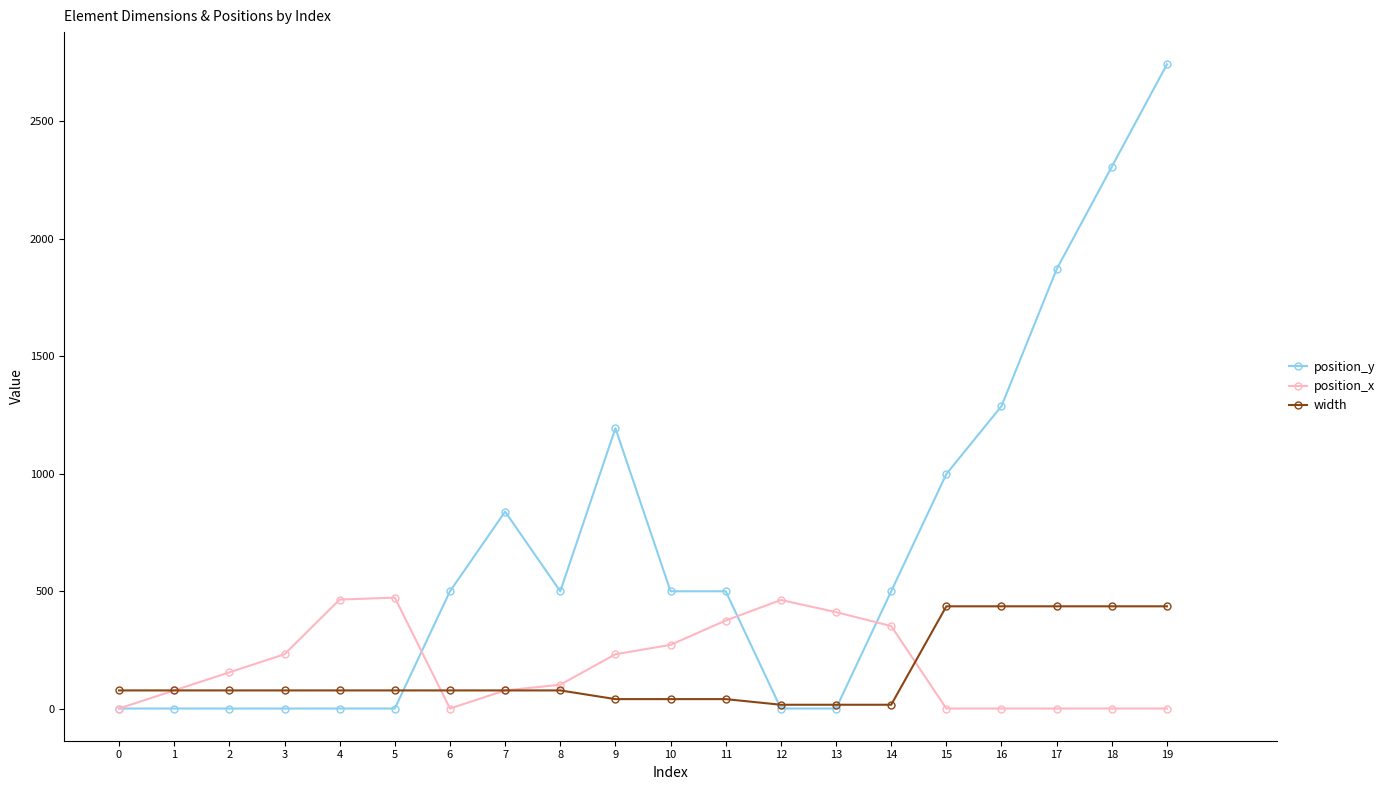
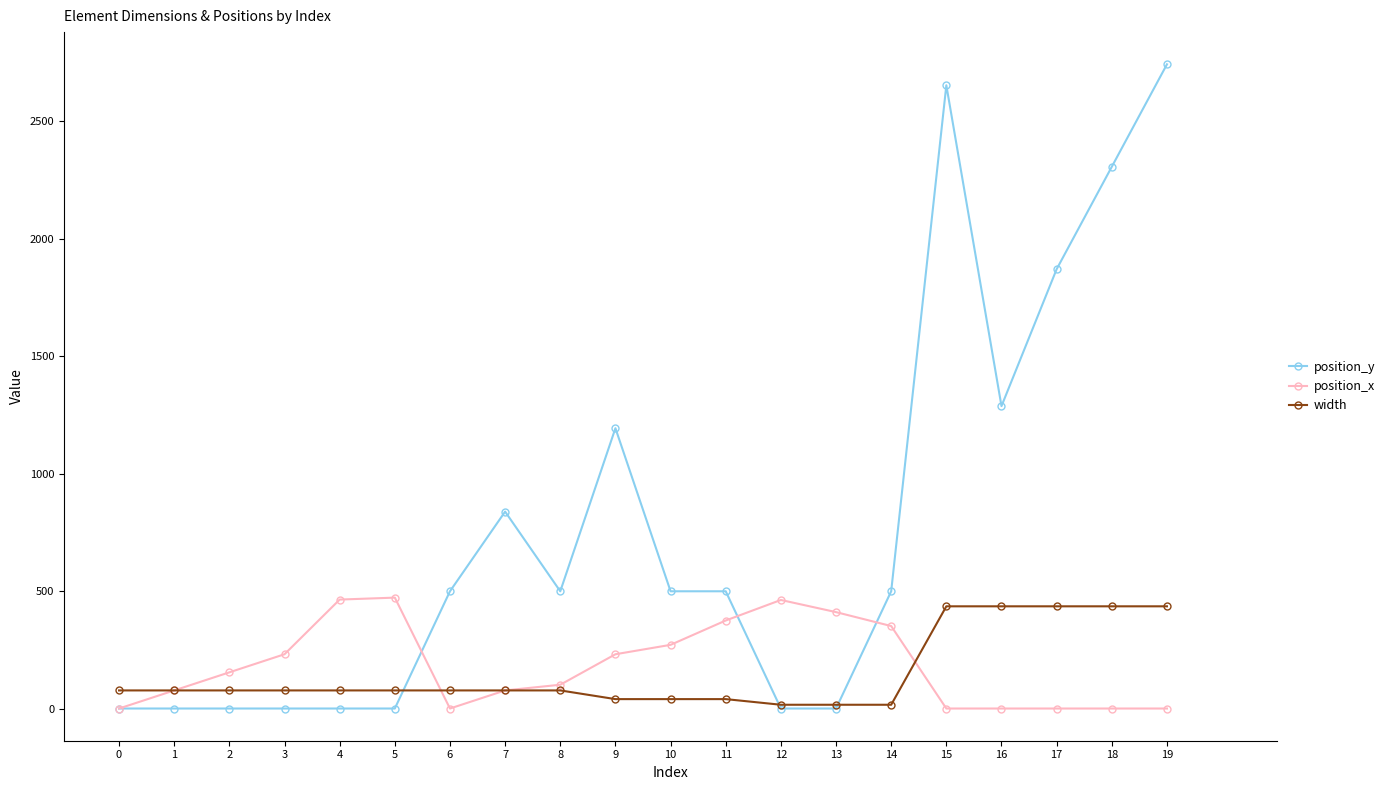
position_y, 15: 1000 -> 2650
